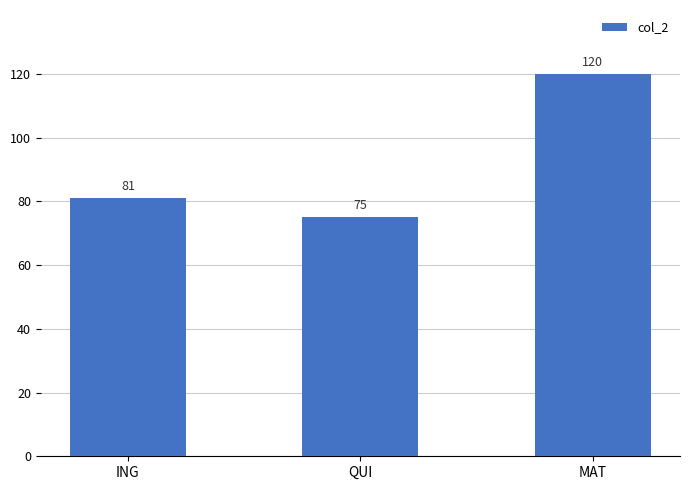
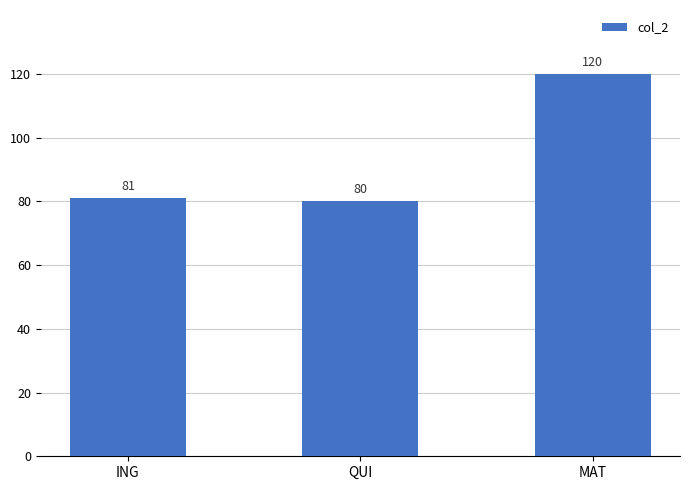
QUI: 75 -> 80
